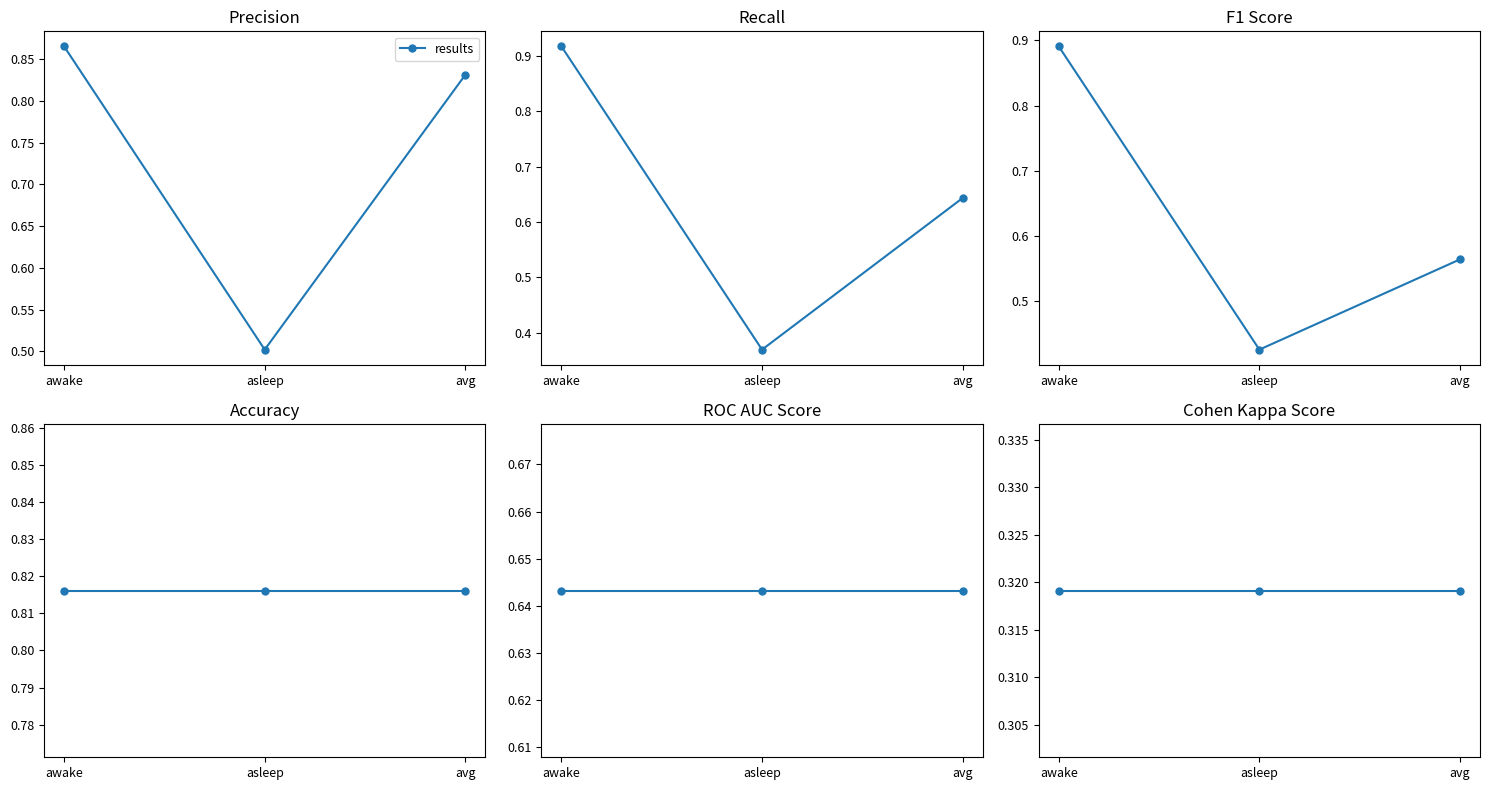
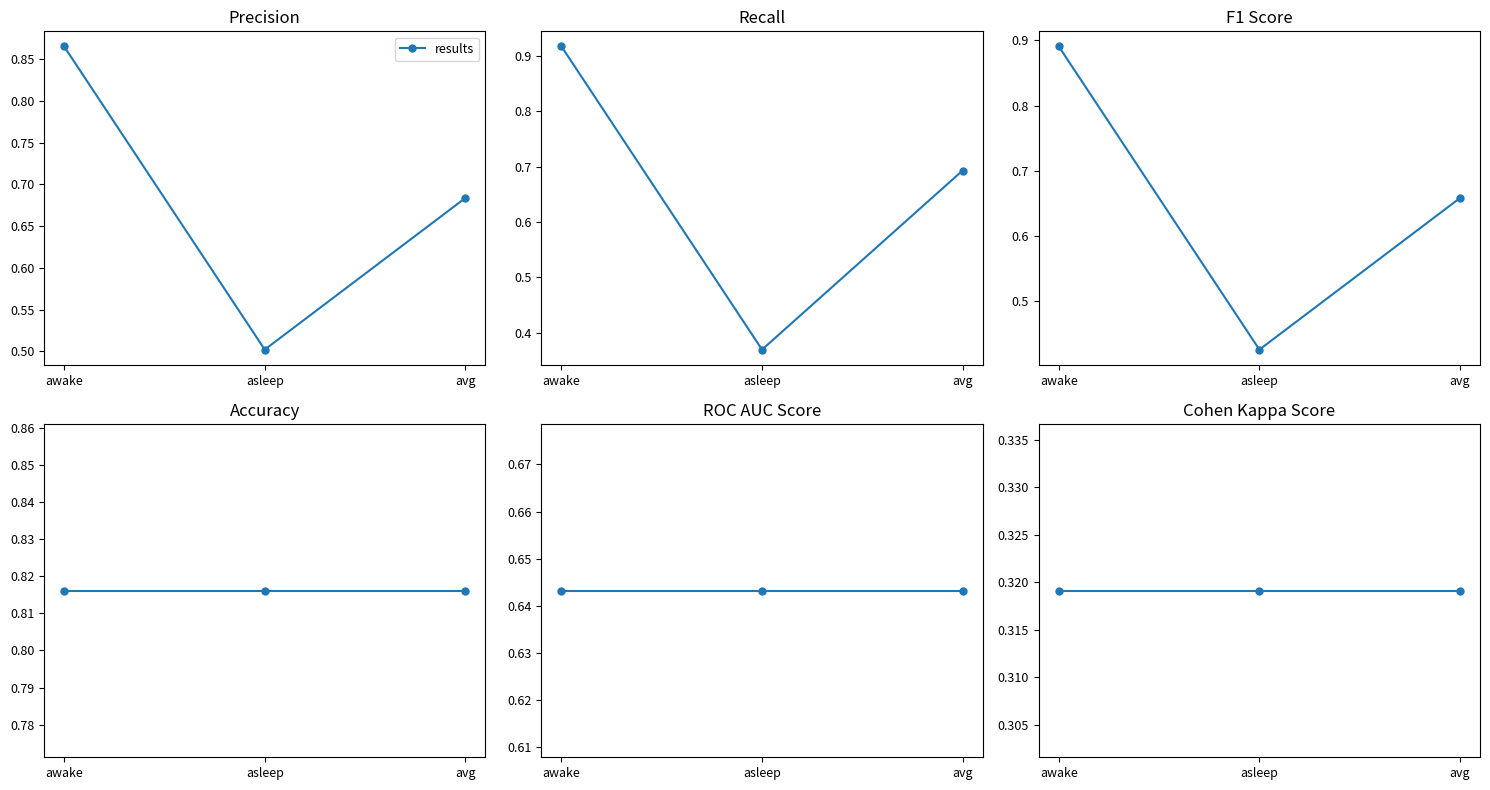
Precision, avg: 0.83 -> 0.68
Recall, avg: 0.64 -> 0.69
F1 Score, avg: 0.56 -> 0.66
